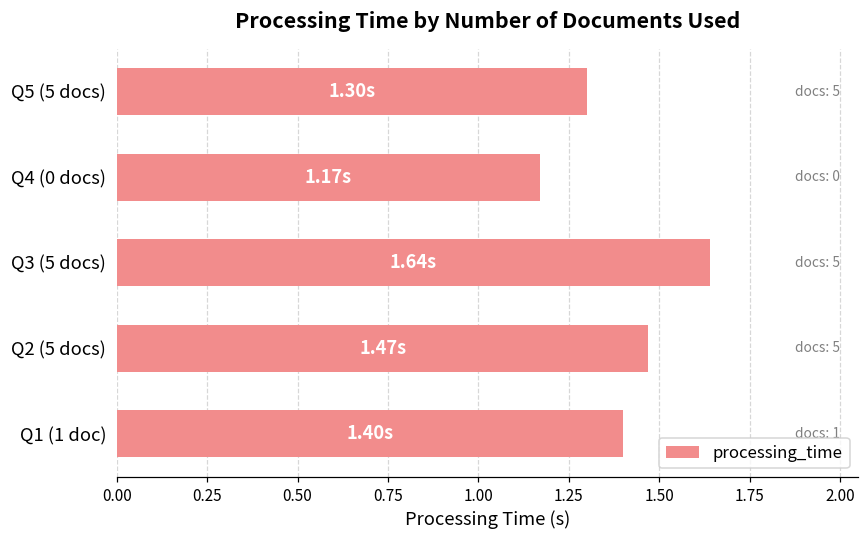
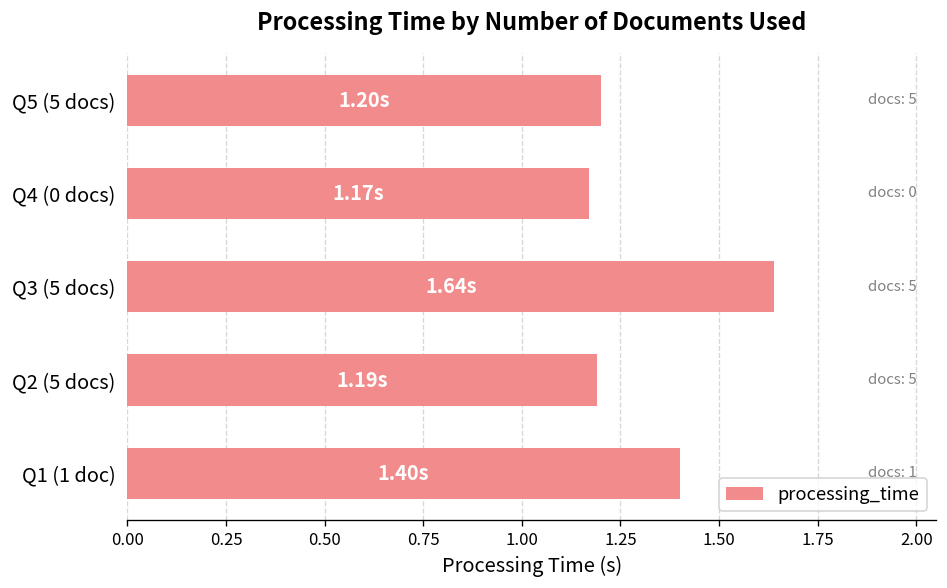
Q5 (5 docs): 1.30s -> 1.20s
Q2 (5 docs): 1.47s -> 1.19s
